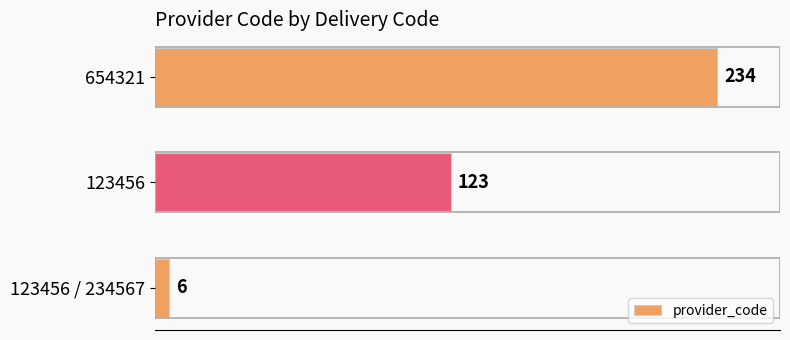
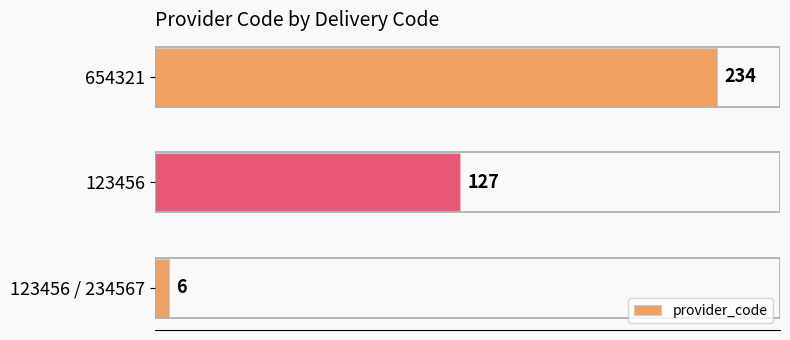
123456: 123 -> 127
